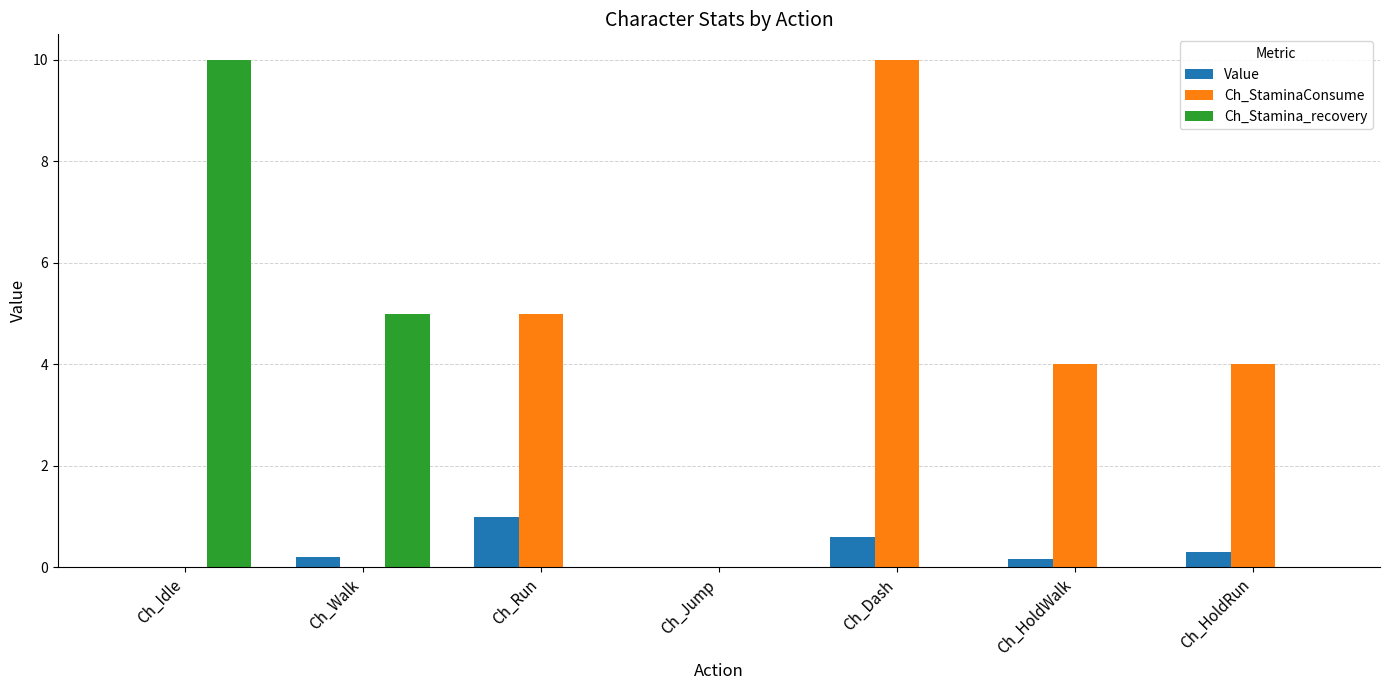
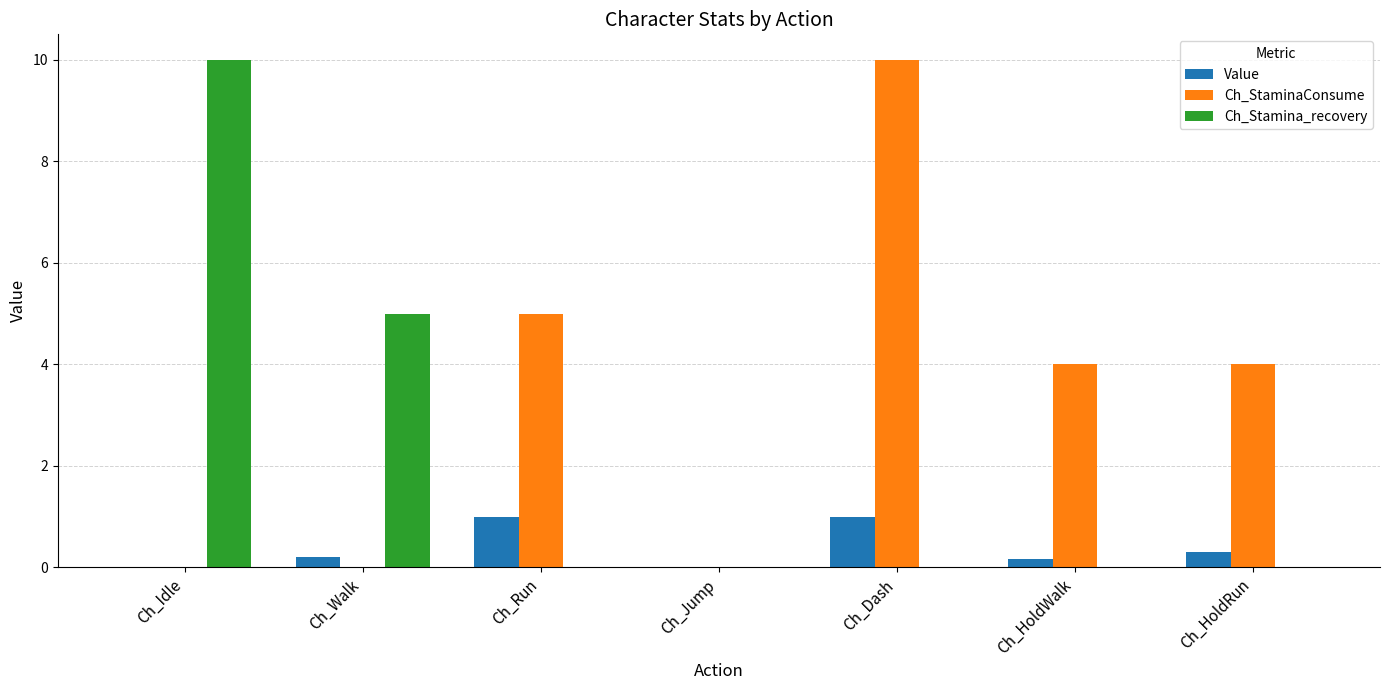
Value, Ch_Dash: 0.6 -> 1.0
